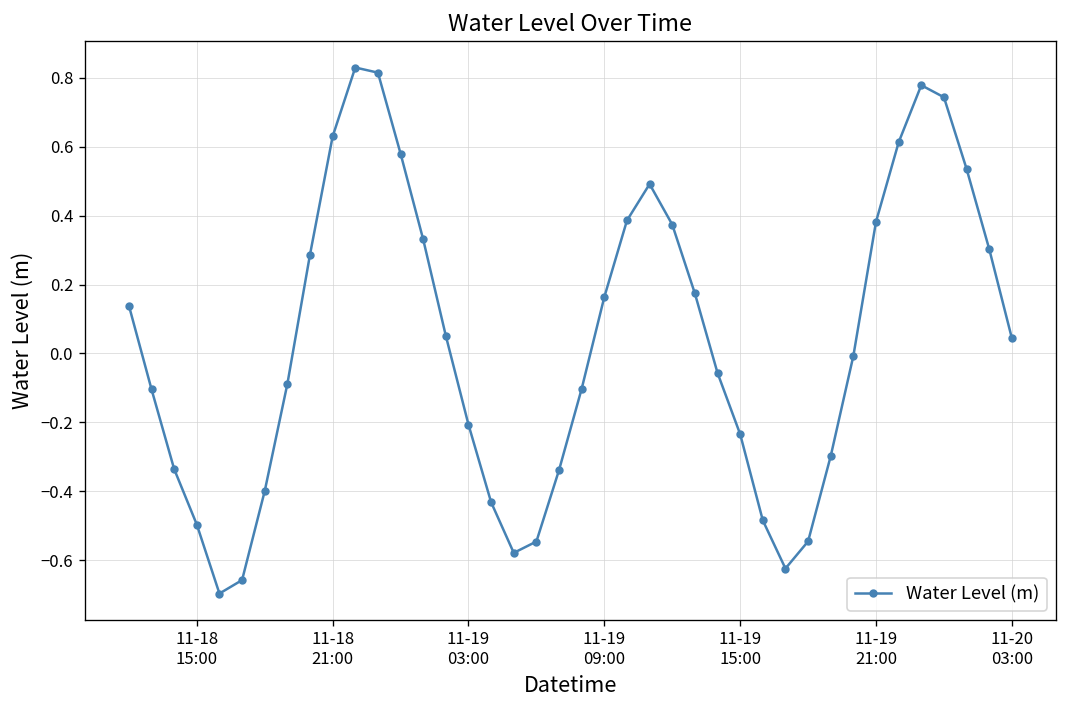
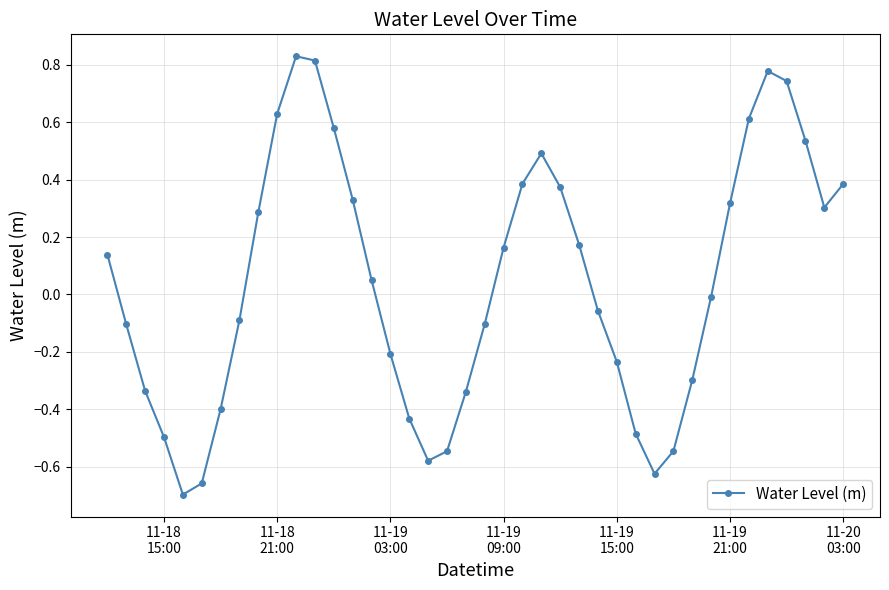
11-19 21:00: 0.38 -> 0.32
11-20 03:00: 0.04 -> 0.39
